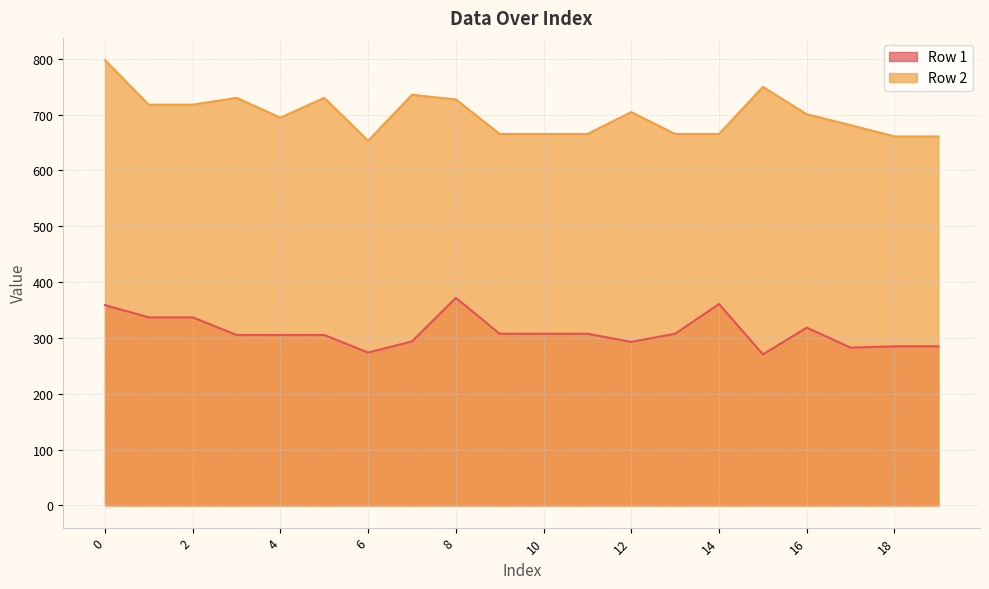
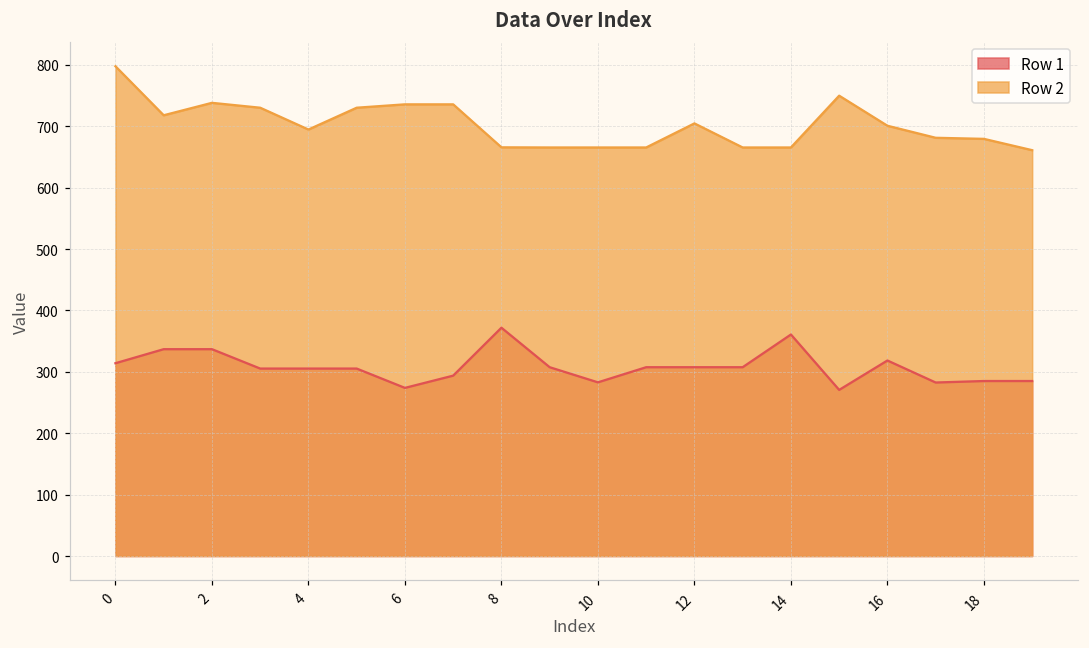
Row 1, 0: 360 -> 310
Row 2, 2: 720 -> 740
Row 2, 6: 650 -> 740
Row 2, 8: 730 -> 670
Row 1, 10: 310 -> 280
Row 1, 12: 290 -> 310
Row 2, 18: 660 -> 680
